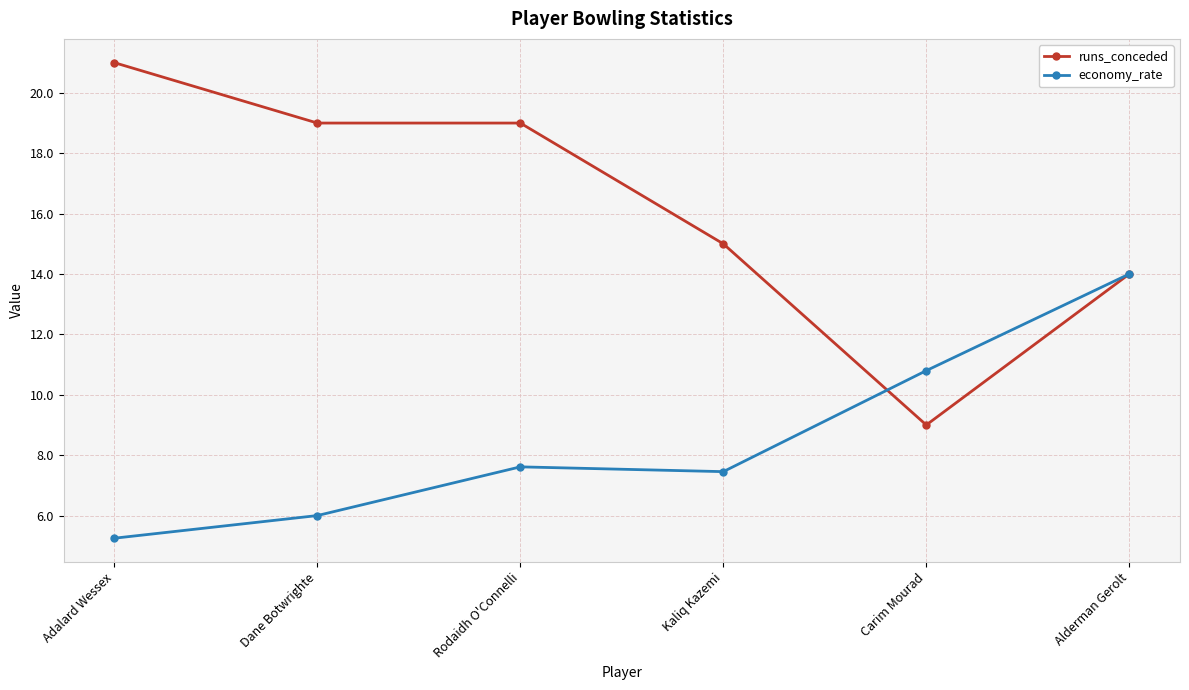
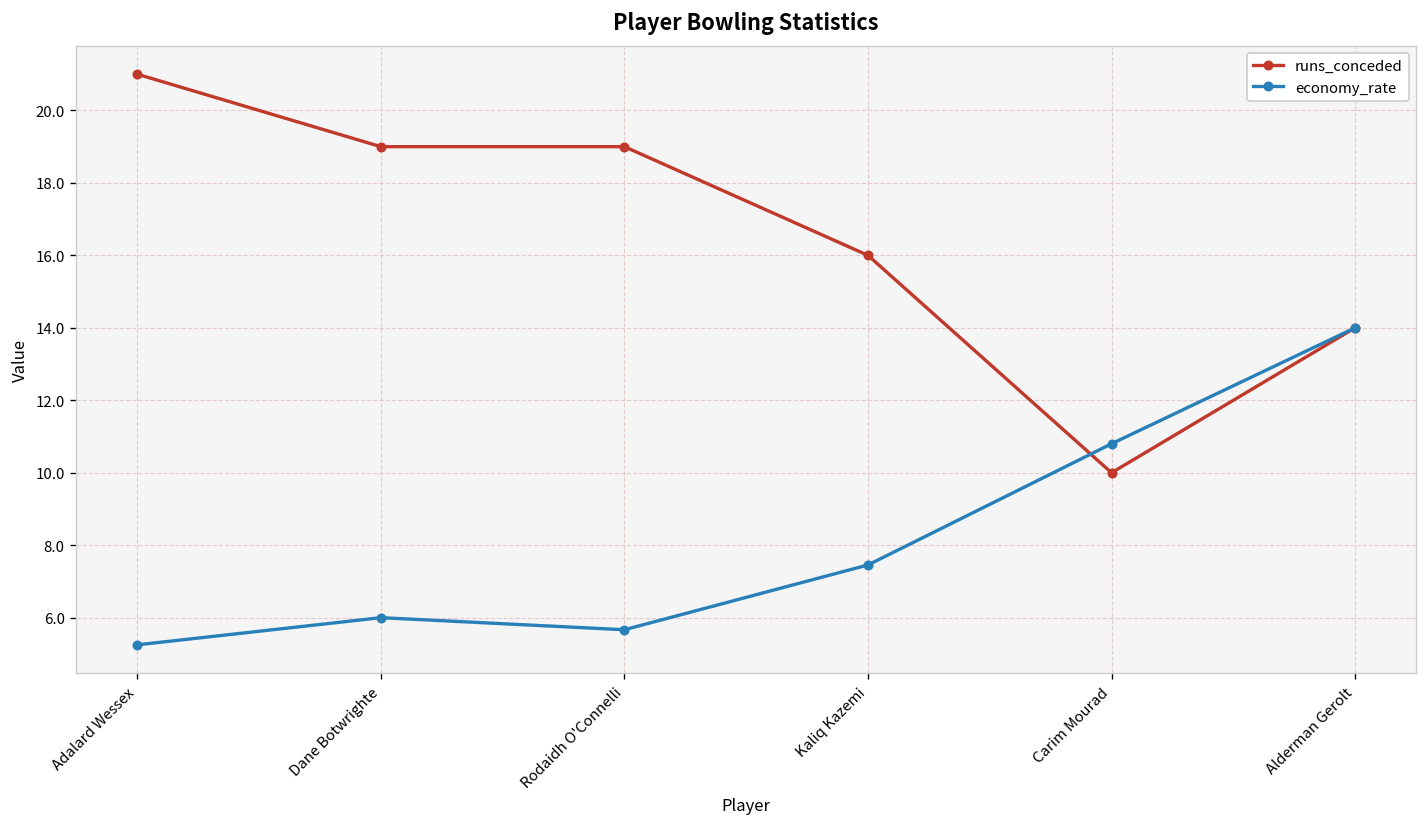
economy_rate, Rodaidh O'Connelli: 7.6 -> 5.7
runs_conceded, Kaliq Kazemi: 15 -> 16
runs_conceded, Carim Mourad: 9 -> 10
